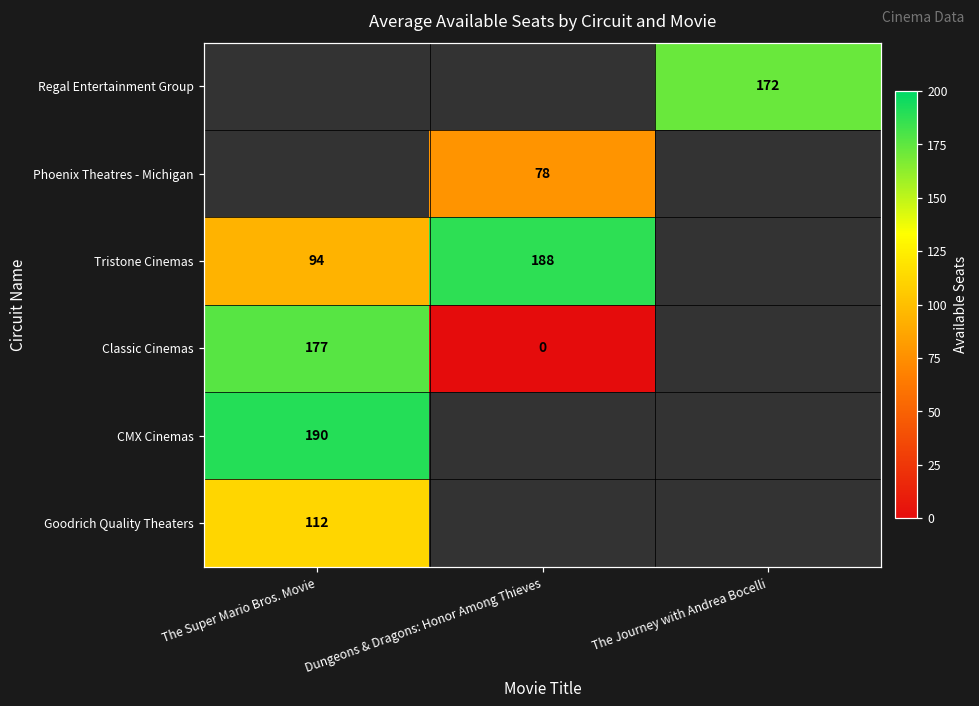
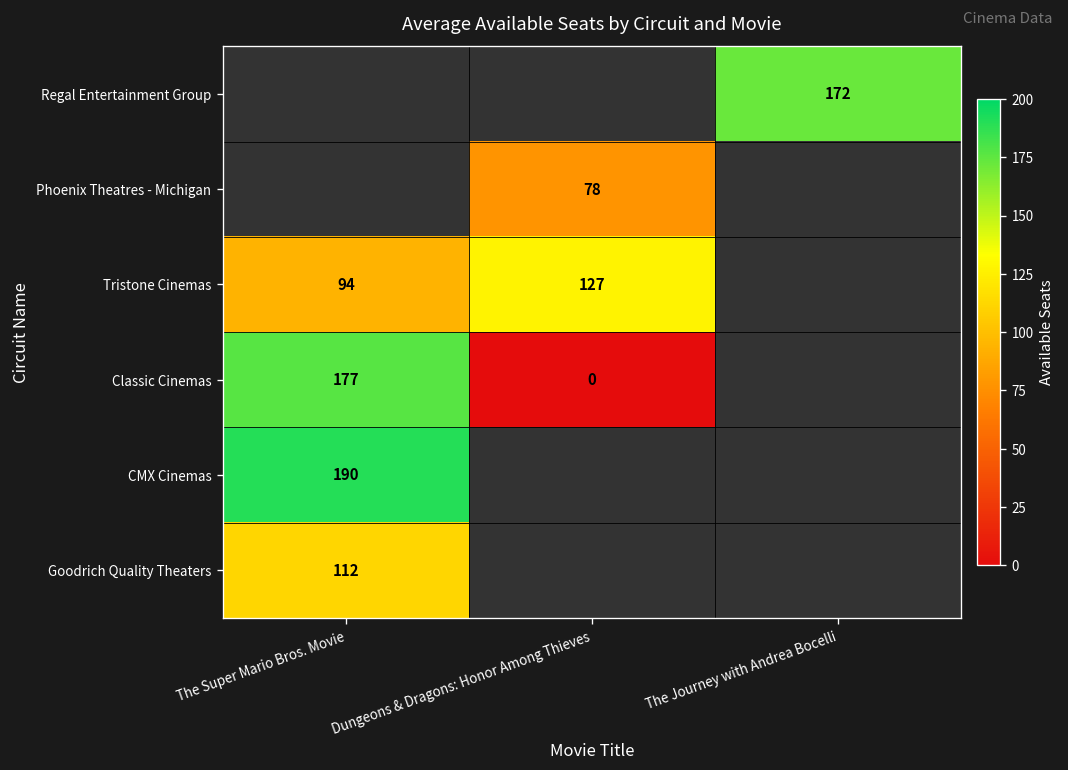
Tristone Cinemas, Dungeons & Dragons: Honor Among Thieves: 188 -> 127
